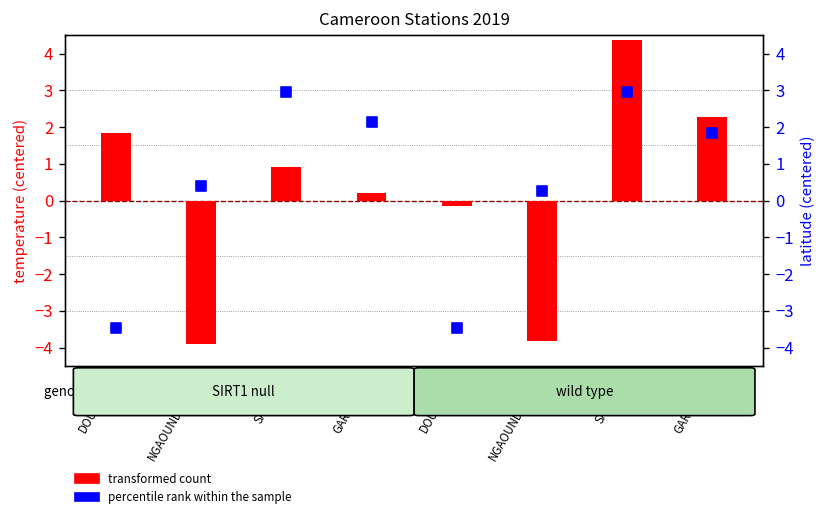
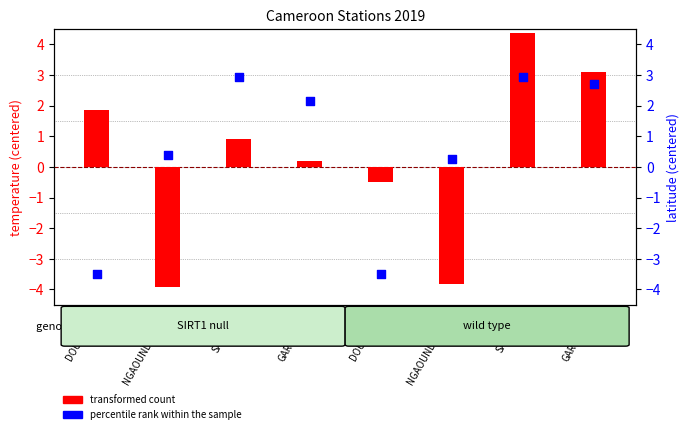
transformed count, DOUALA_6: -0.1 -> -0.5
transformed count, GAROUA_6: 2.3 -> 3.1
percentile rank within the sample, GAROUA_6: 1.8 -> 2.7
